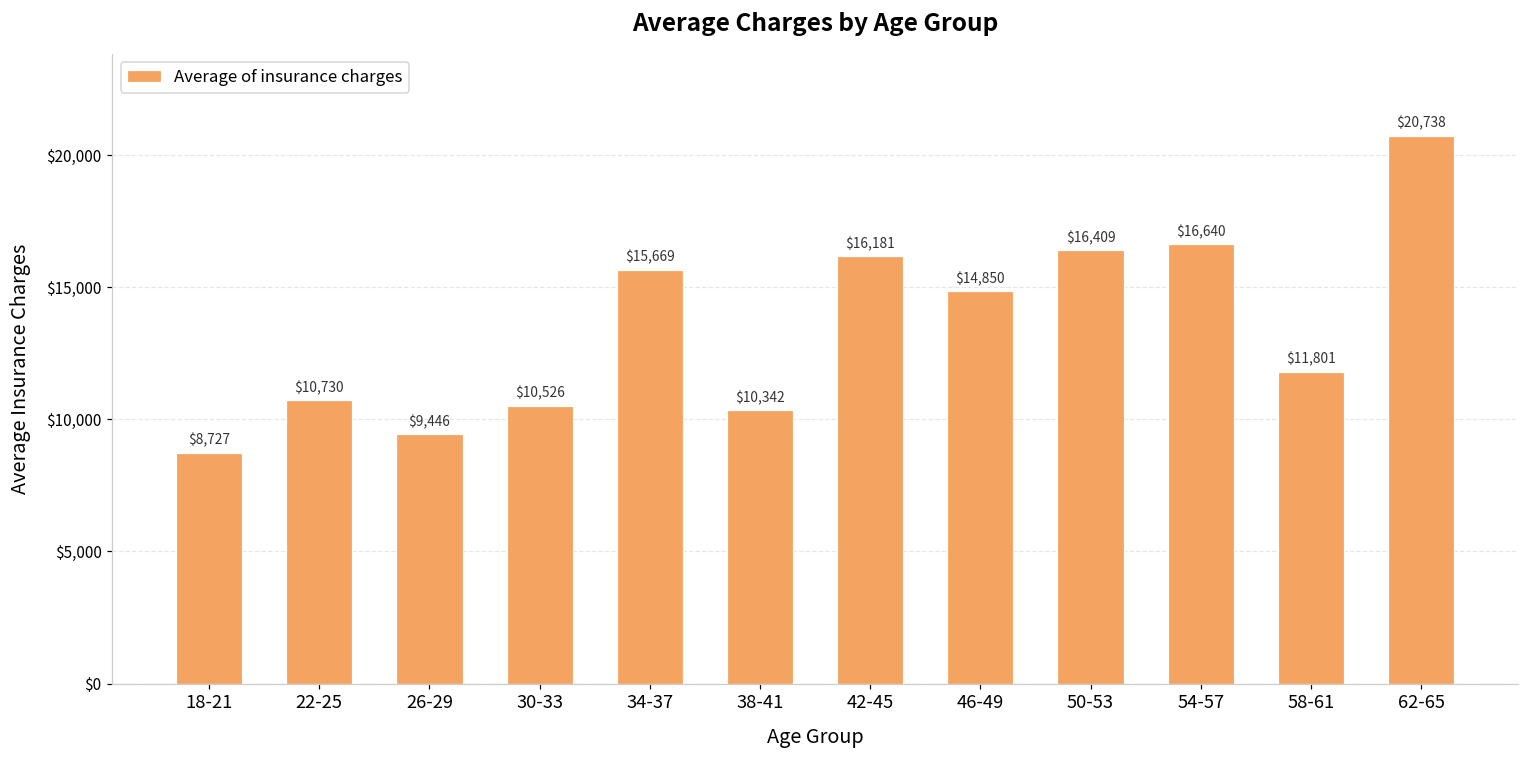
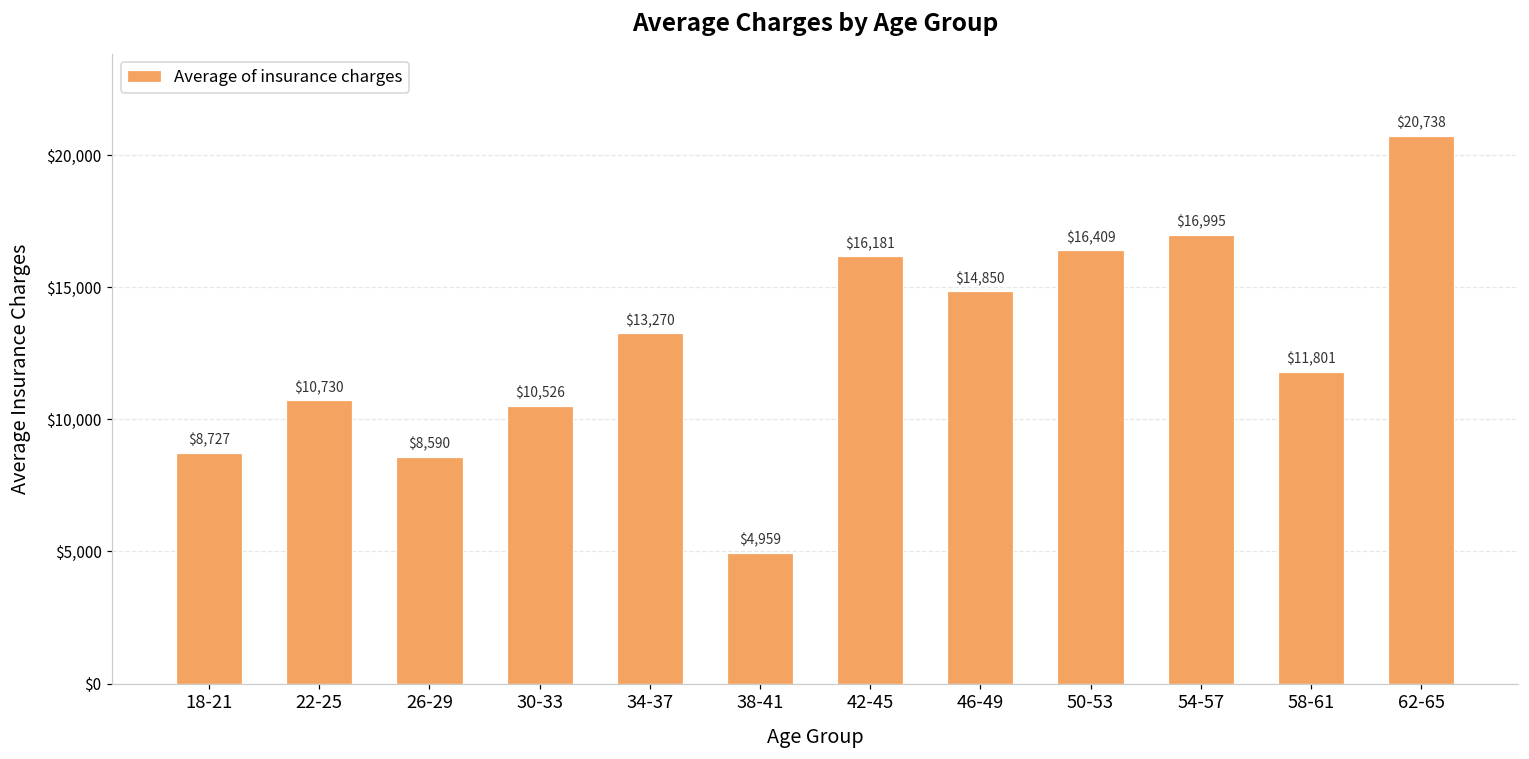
26-29: $9,446 -> $8,590
34-37: $15,669 -> $13,270
38-41: $10,342 -> $4,959
54-57: $16,640 -> $16,995
